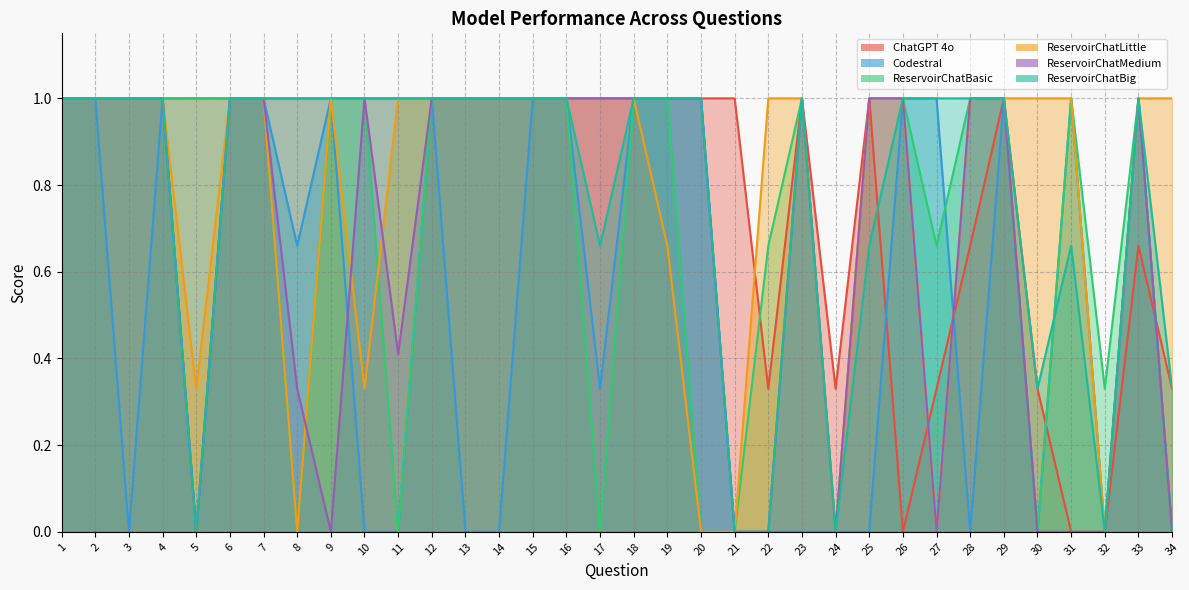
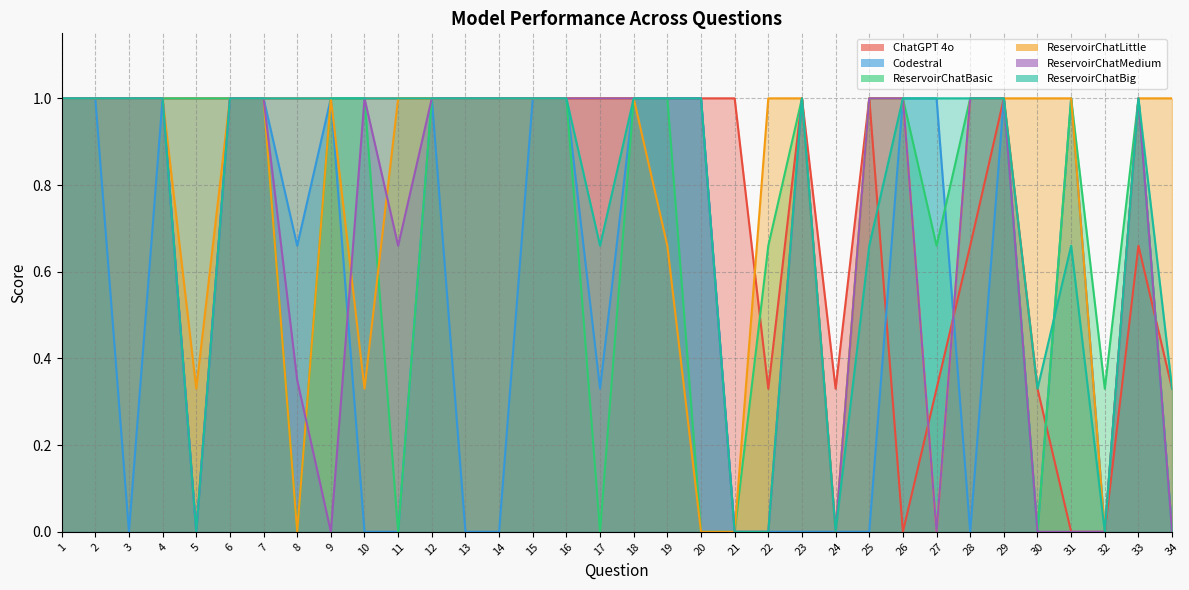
ReservoirChatMedium, 8: 0.33 -> 0.35
ReservoirChatMedium, 11: 0.41 -> 0.66
